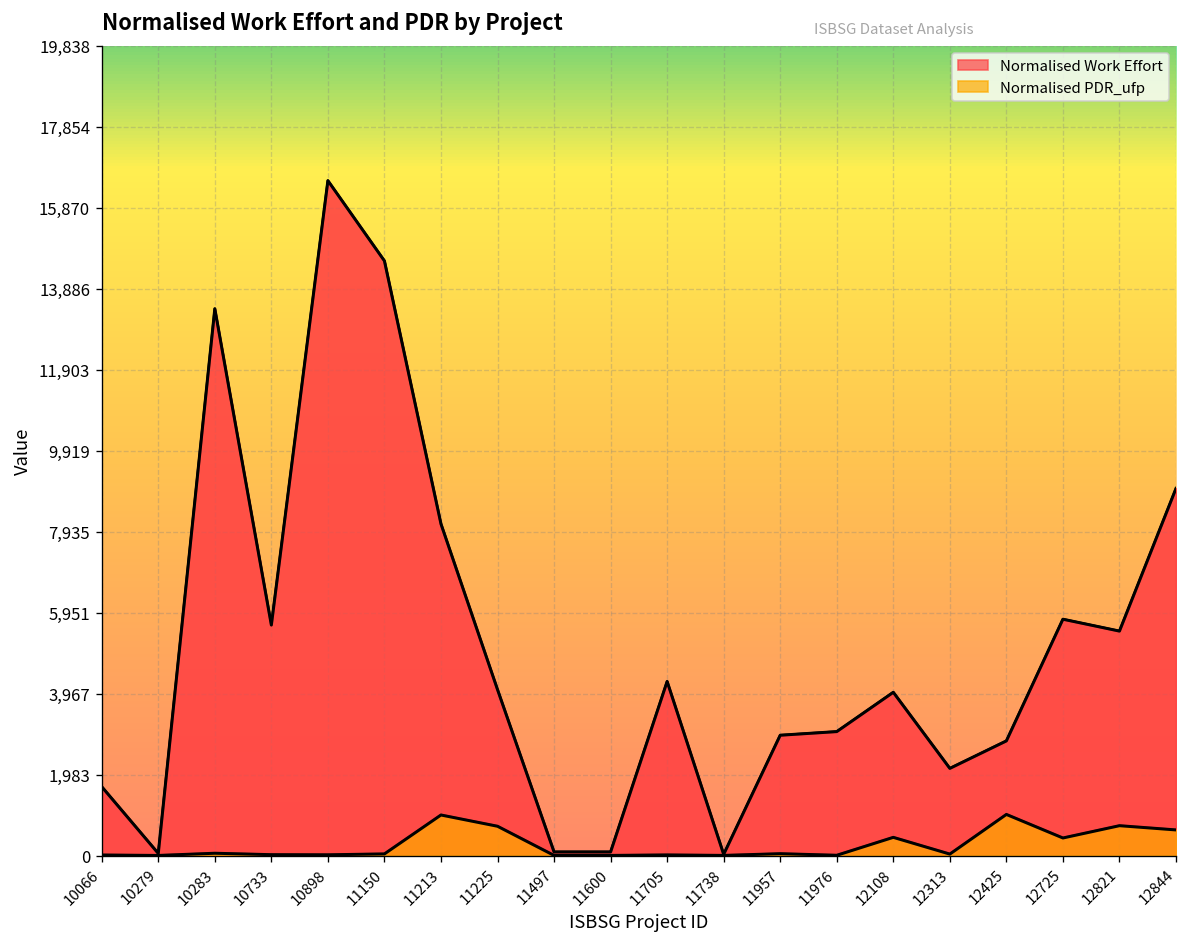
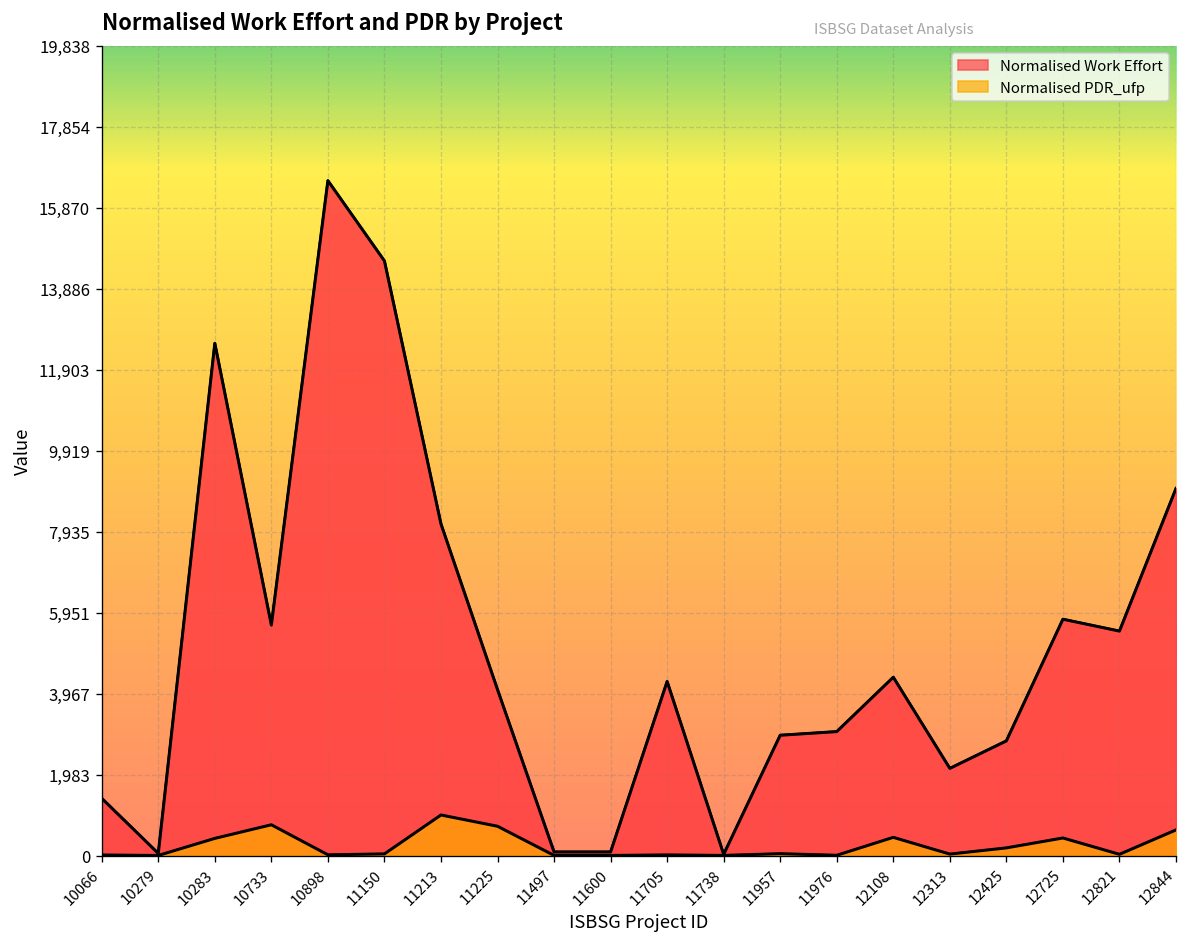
Normalised Work Effort, 10066: 1,700 -> 1,400
Normalised Work Effort, 10283: 13,400 -> 12,500
Normalised PDR_ufp, 10283: 100 -> 400
Normalised PDR_ufp, 10733: 0 -> 800
Normalised Work Effort, 12108: 4,000 -> 4,400
Normalised PDR_ufp, 12425: 1,000 -> 200
Normalised PDR_ufp, 12821: 700 -> 0
